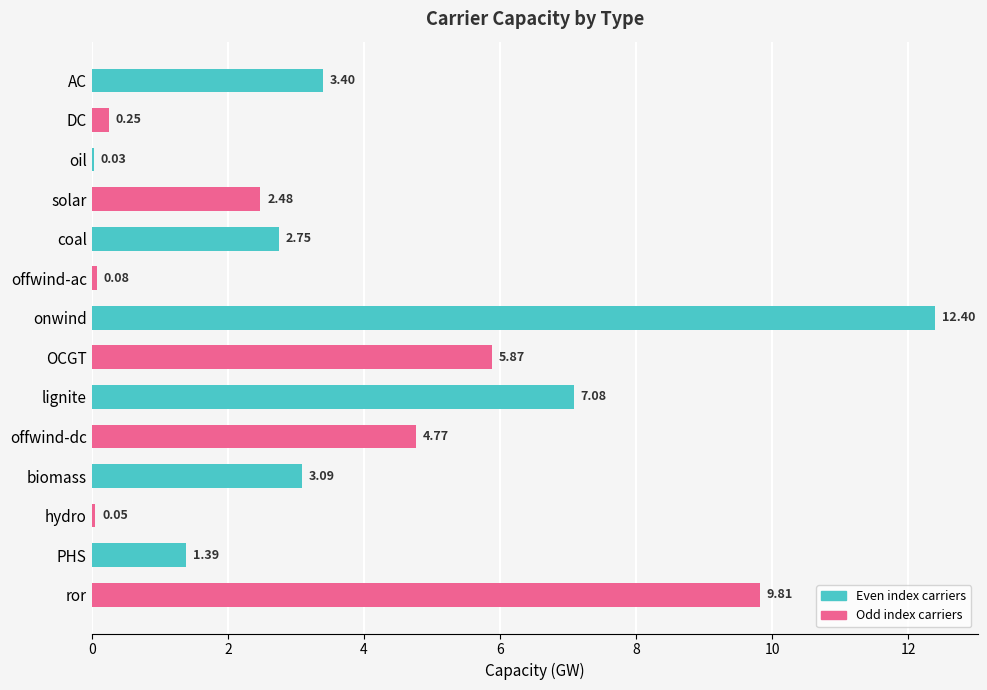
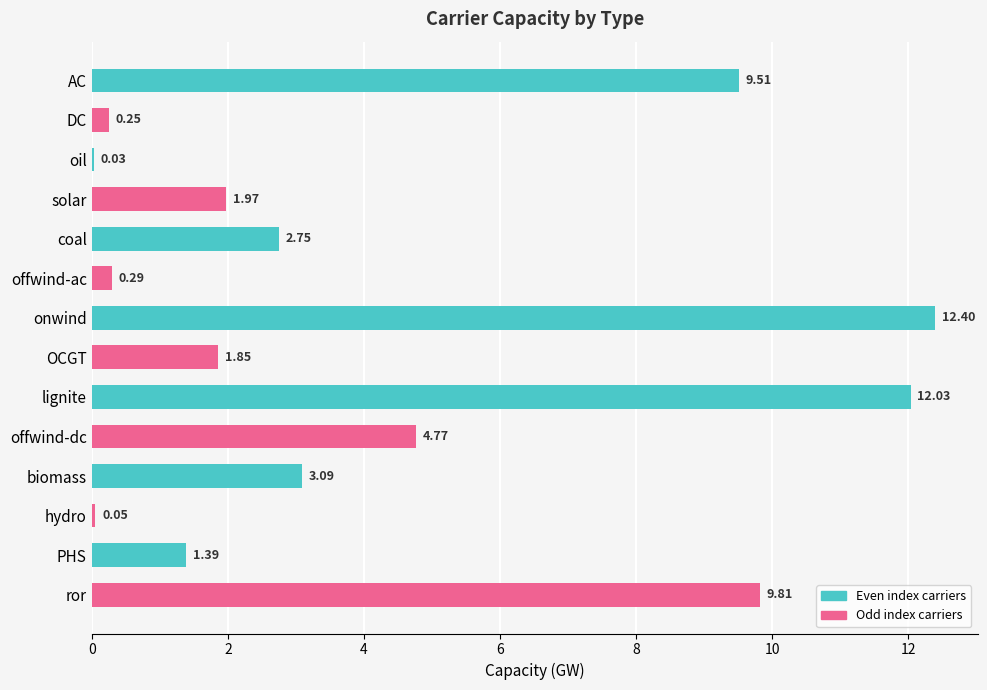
AC: 3.40 -> 9.51
solar: 2.48 -> 1.97
offwind-ac: 0.08 -> 0.29
OCGT: 5.87 -> 1.85
lignite: 7.08 -> 12.03
